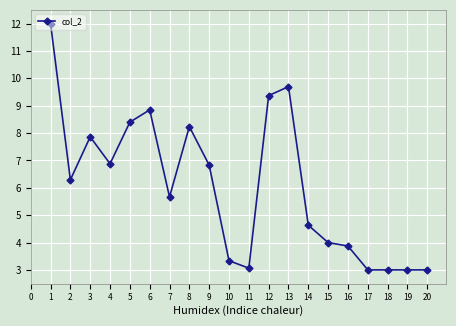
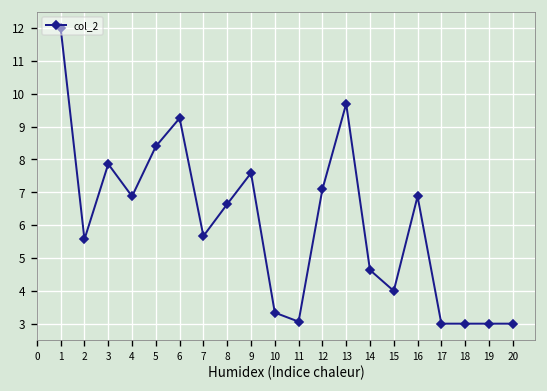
2: 6.3 -> 5.6
6: 8.8 -> 9.3
8: 8.2 -> 6.6
9: 6.8 -> 7.6
12: 9.4 -> 7.1
16: 3.9 -> 6.9
